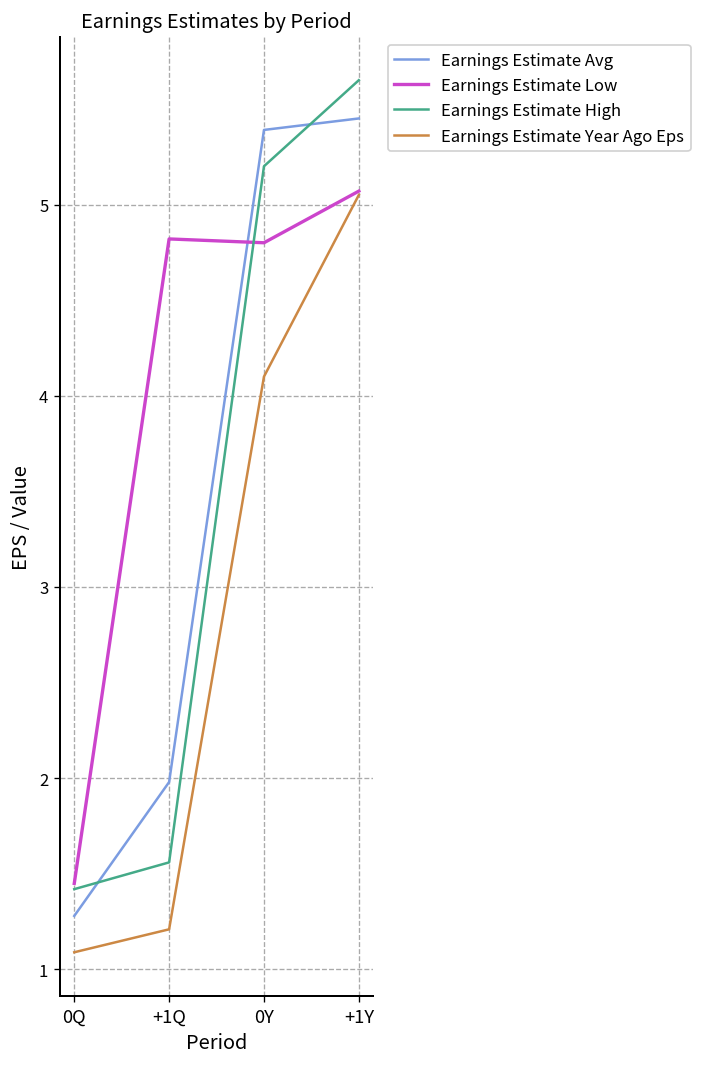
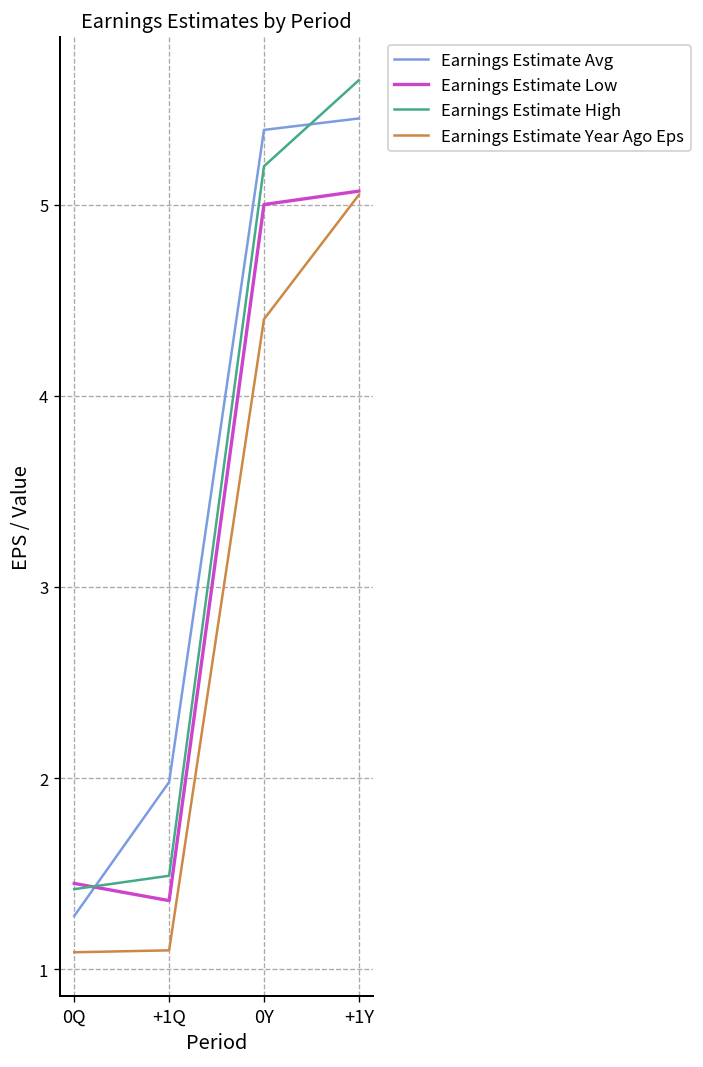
Earnings Estimate Low, +1Q: 4.82 -> 1.36
Earnings Estimate High, +1Q: 1.56 -> 1.49
Earnings Estimate Year Ago Eps, +1Q: 1.21 -> 1.10
Earnings Estimate Low, 0Y: 4.8 -> 5.0
Earnings Estimate Year Ago Eps, 0Y: 4.1 -> 4.4
